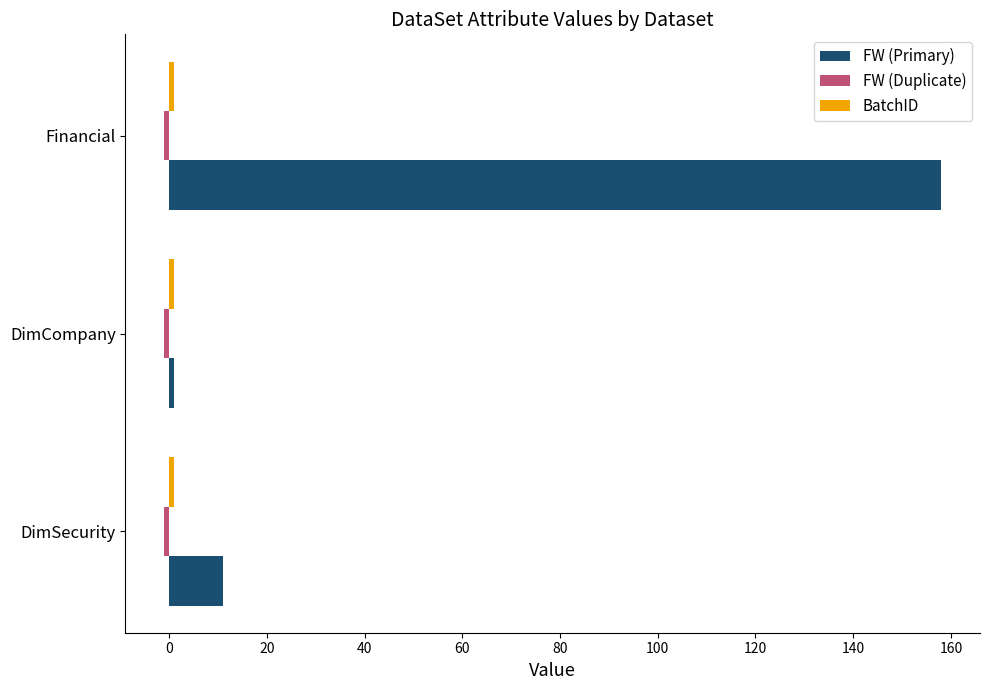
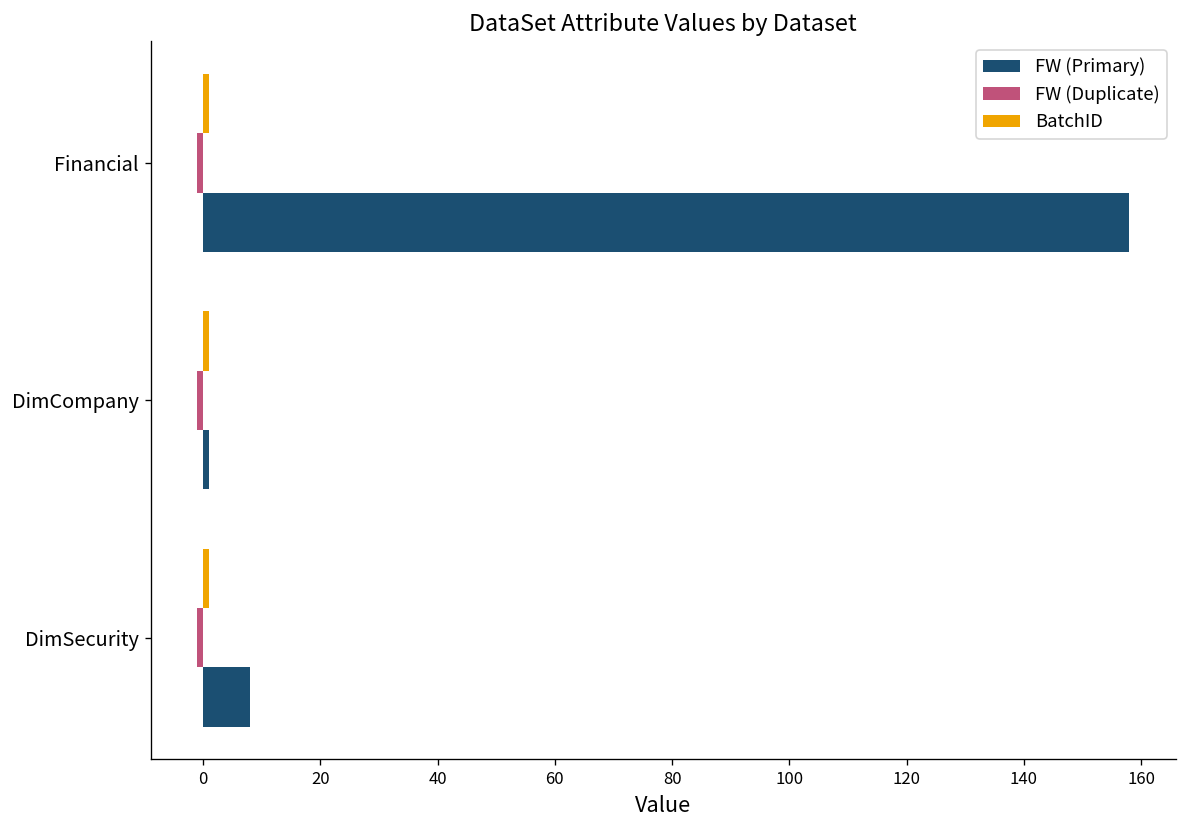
FW (Primary), DimSecurity: 11 -> 8
